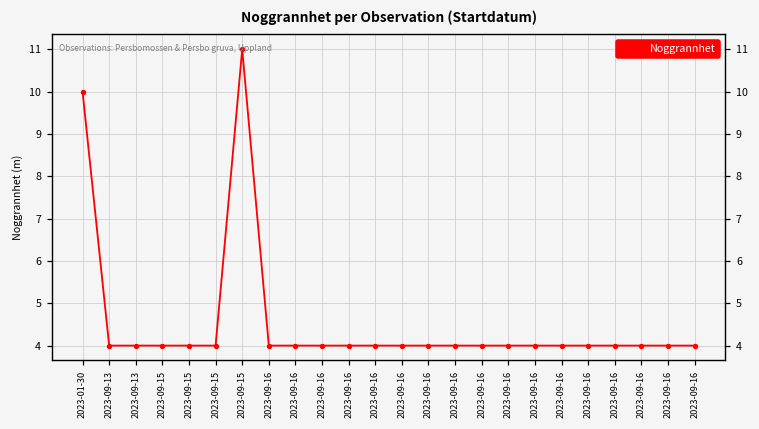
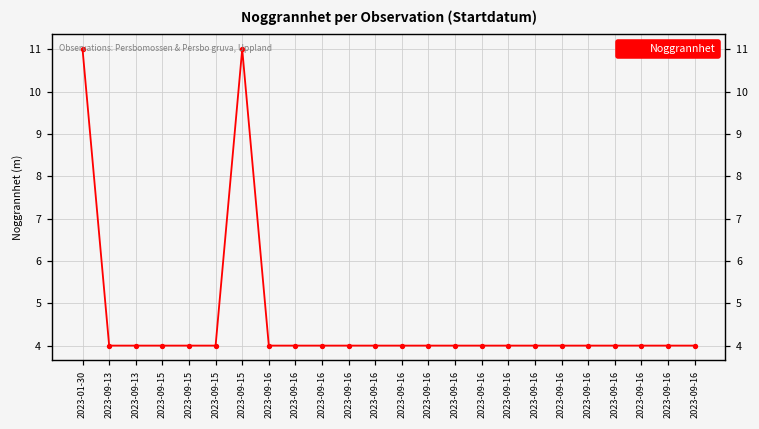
2023-01-30: 10 -> 11
